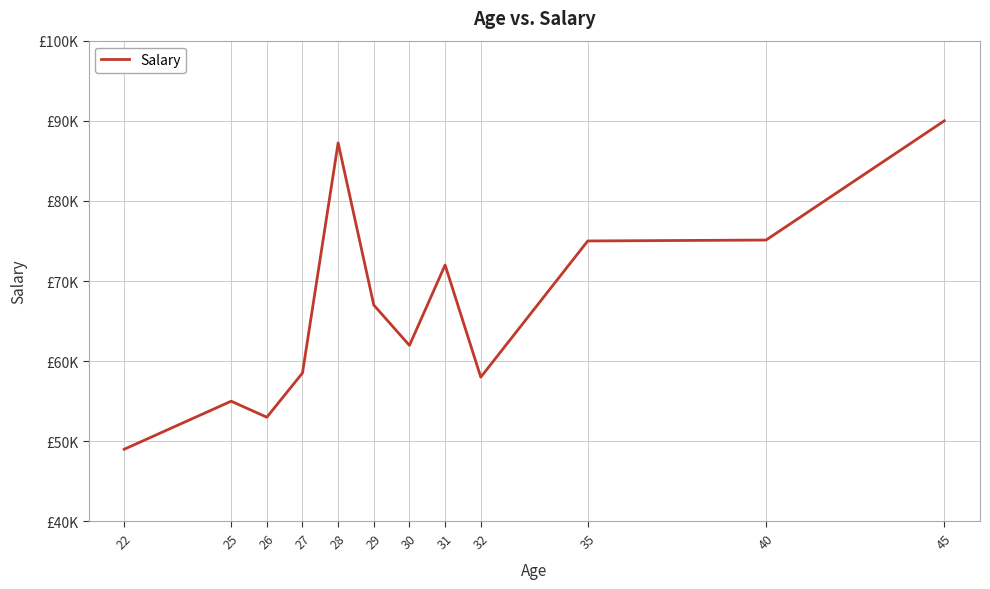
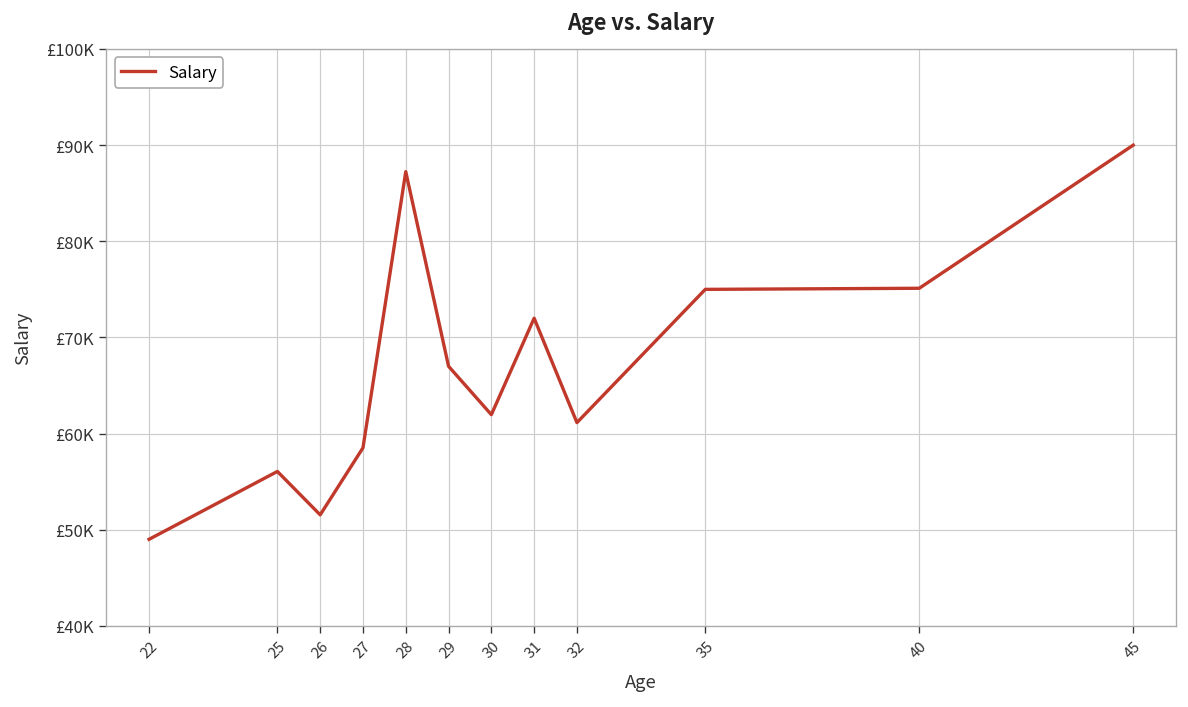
25: £55000 -> £56000
26: £53000 -> £52000
32: £58000 -> £61000
